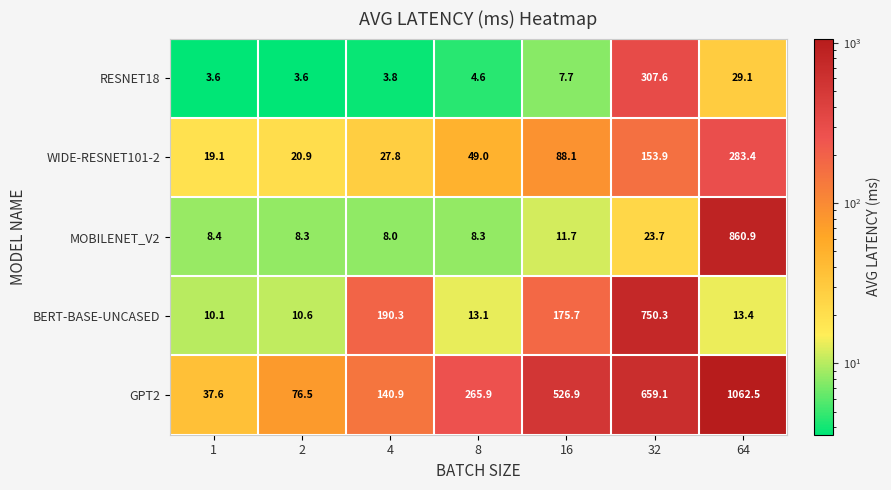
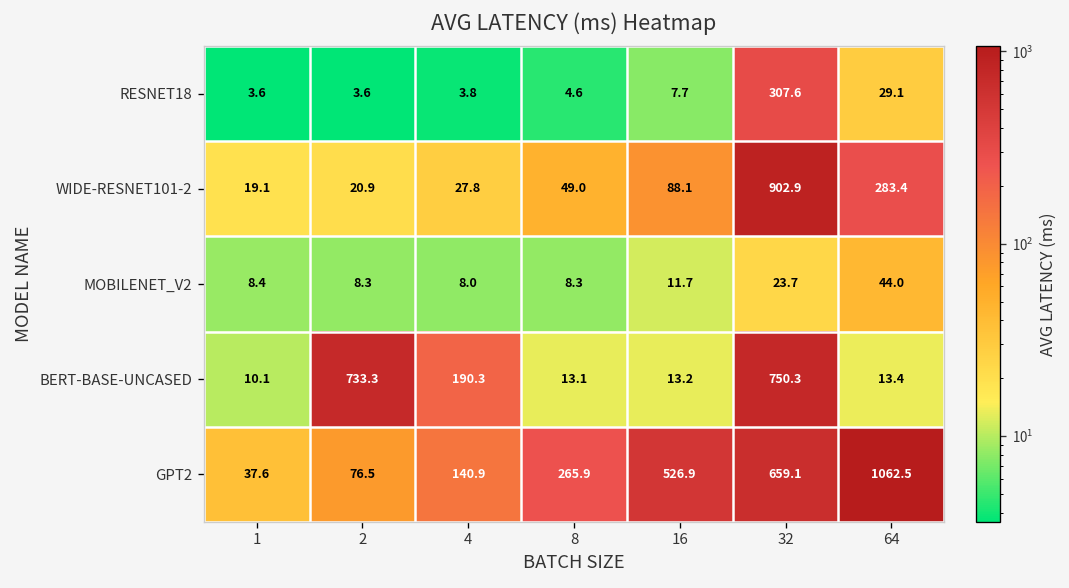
WIDE-RESNET101-2, 32: 153.9 -> 902.9
MOBILENET_V2, 64: 860.9 -> 44.0
BERT-BASE-UNCASED, 2: 10.6 -> 733.3
BERT-BASE-UNCASED, 16: 175.7 -> 13.2
